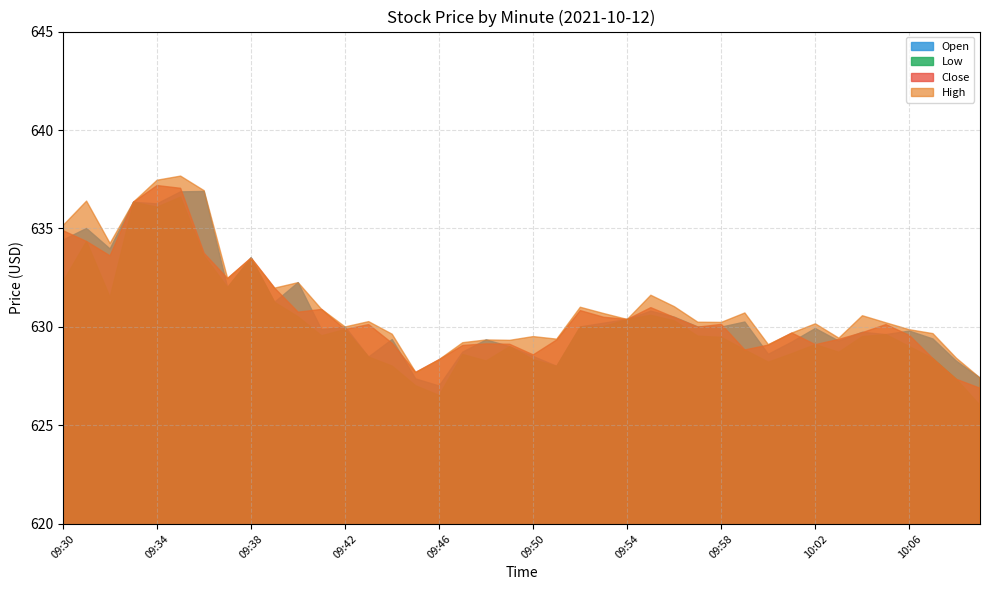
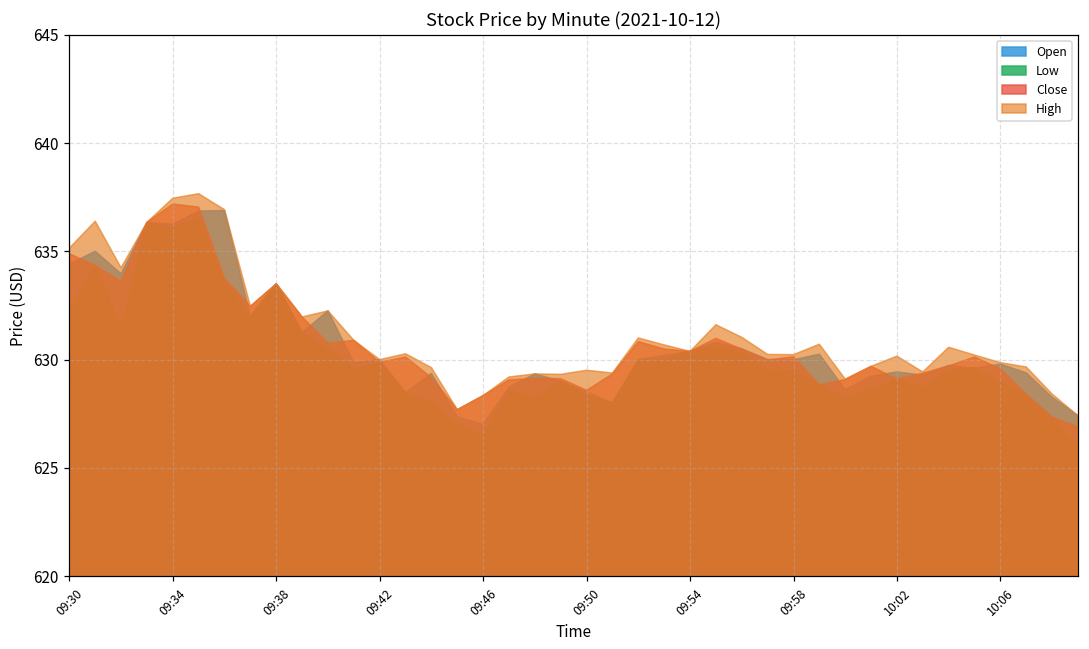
Open, 10:02: 629.9 -> 629.4
